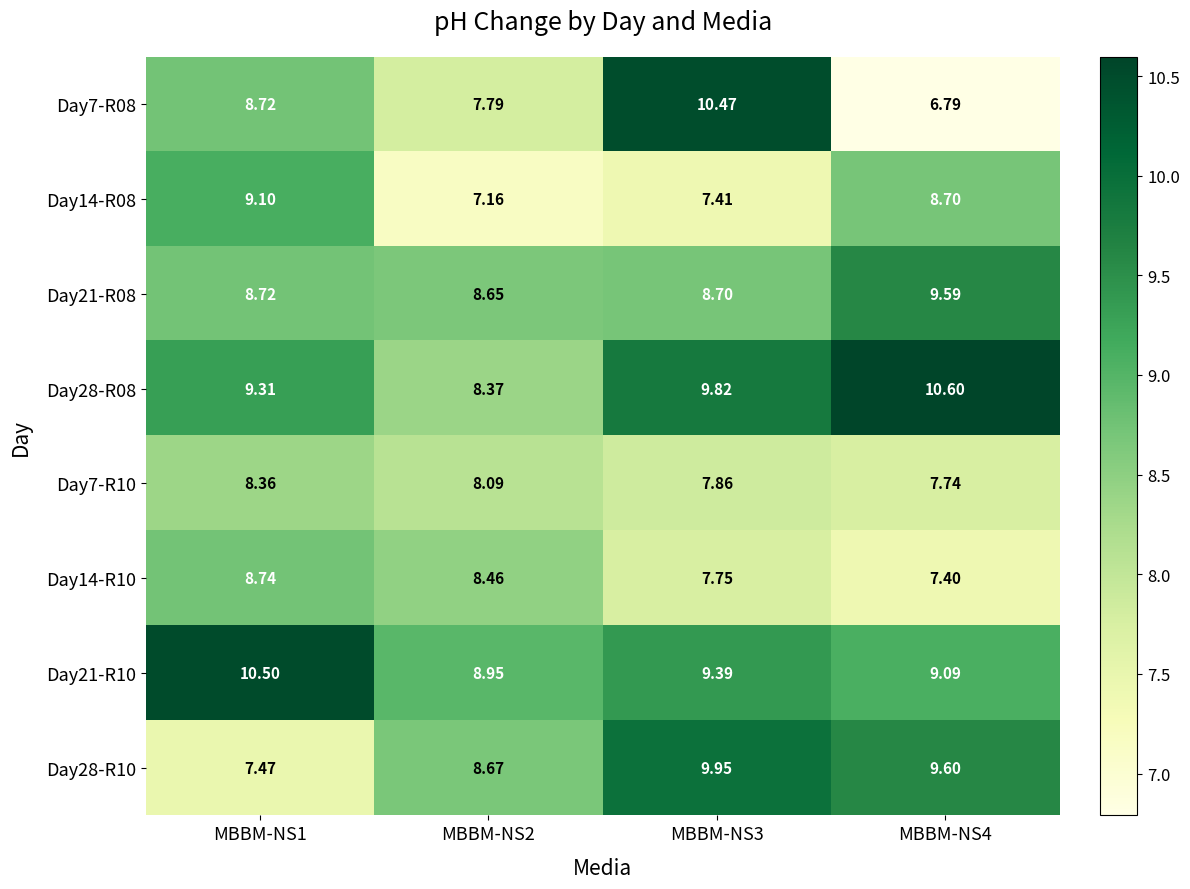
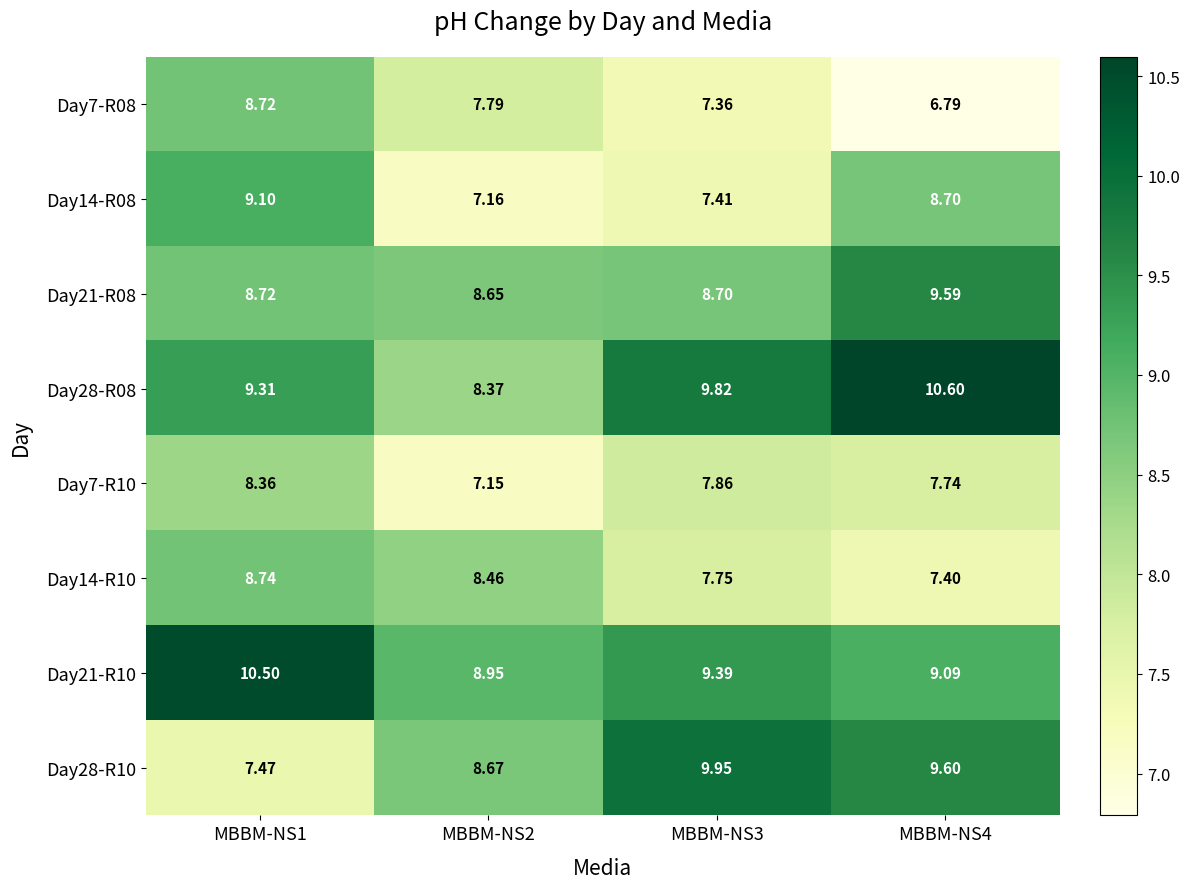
Day7-R08, MBBM-NS3: 10.47 -> 7.36
Day7-R10, MBBM-NS2: 8.09 -> 7.15
